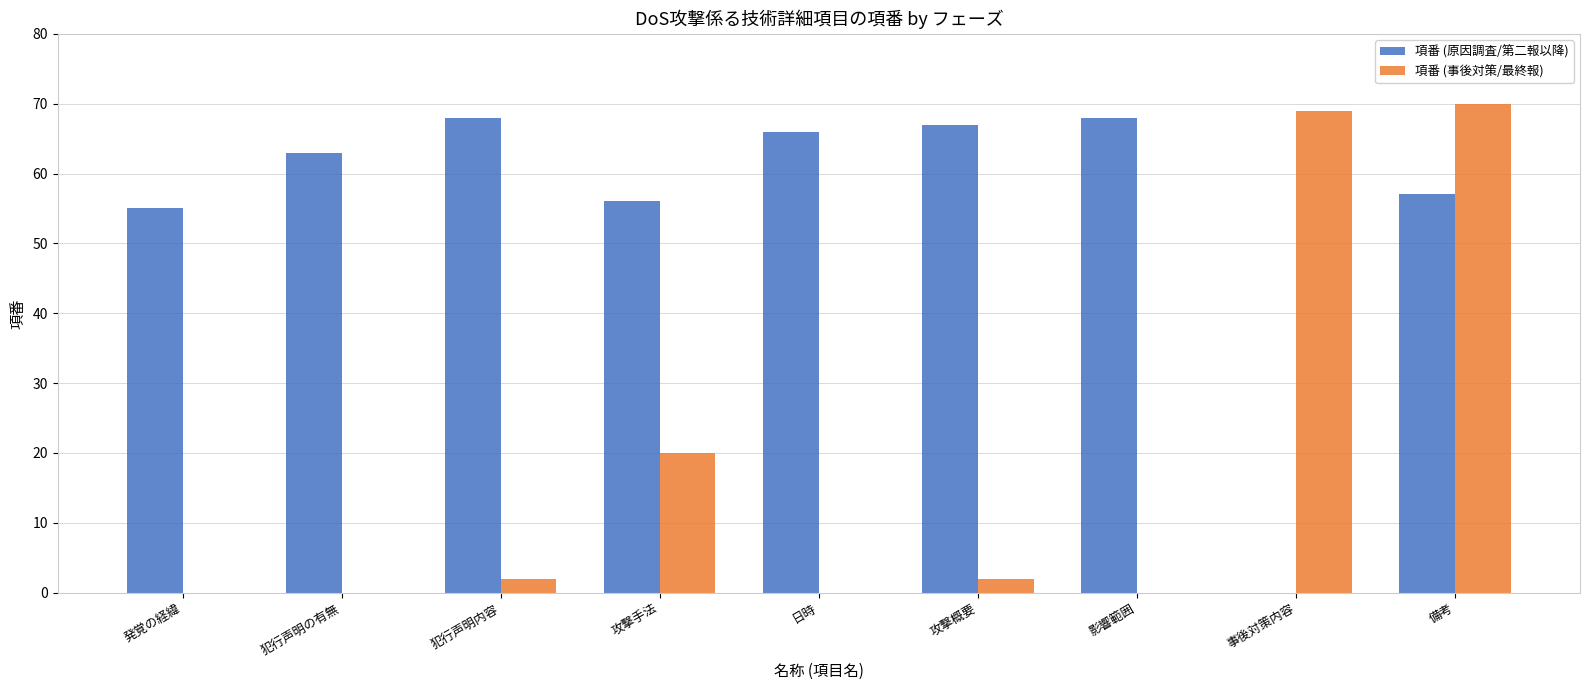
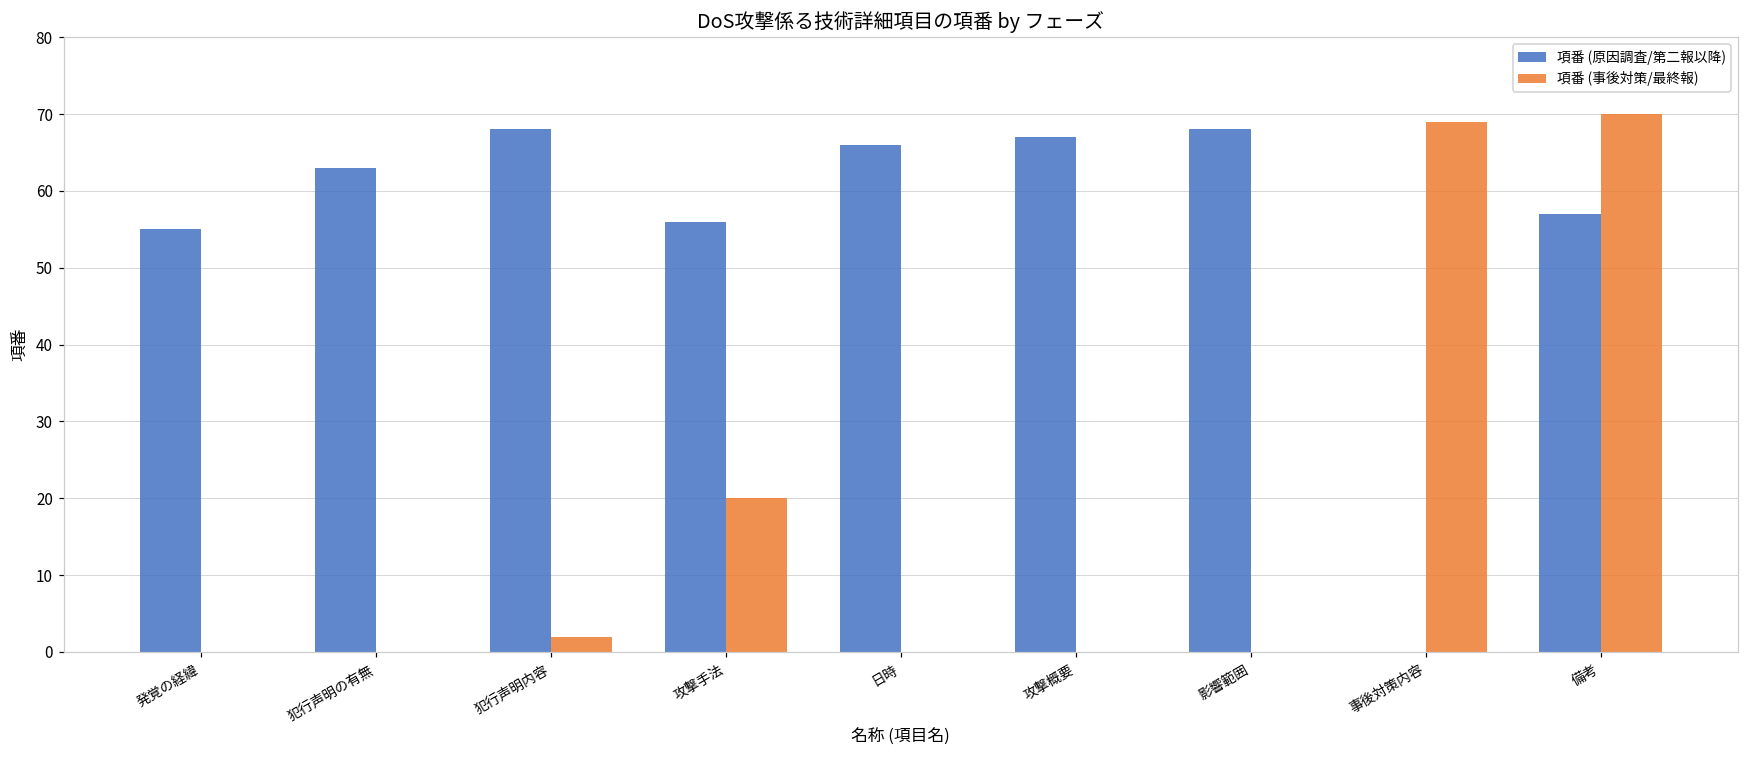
項番 (事後対策/最終報), 攻撃概要: 2 -> 0
